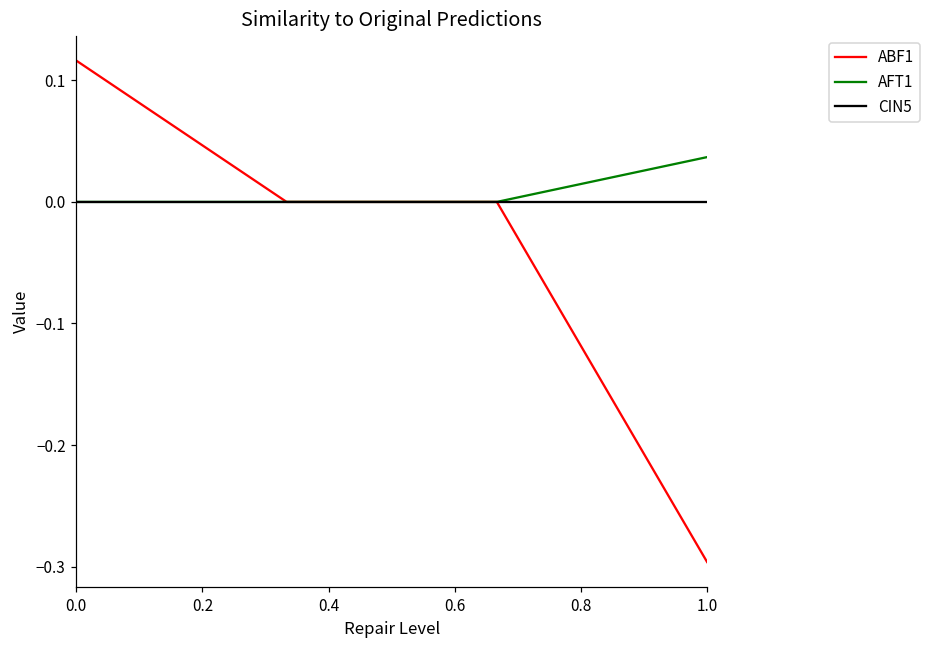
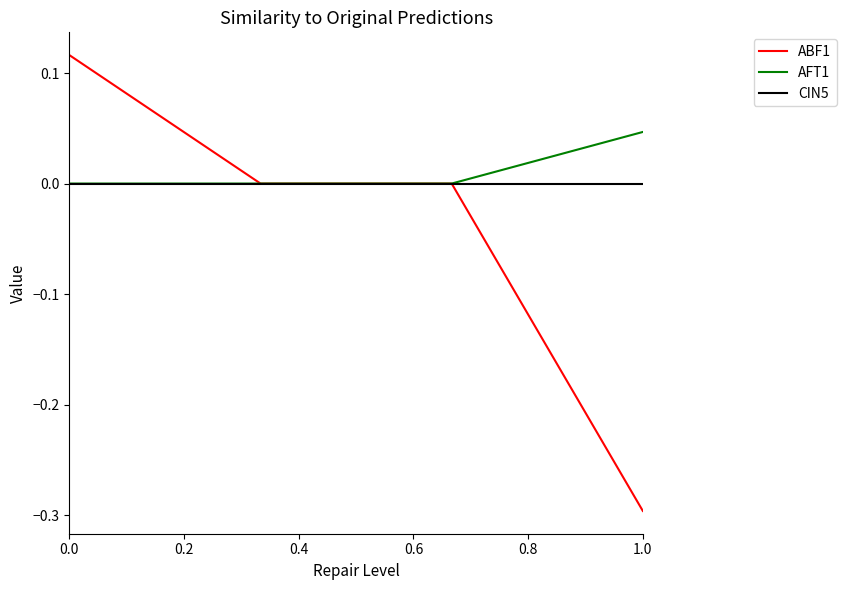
AFT1, 1.0: 0.037 -> 0.047
